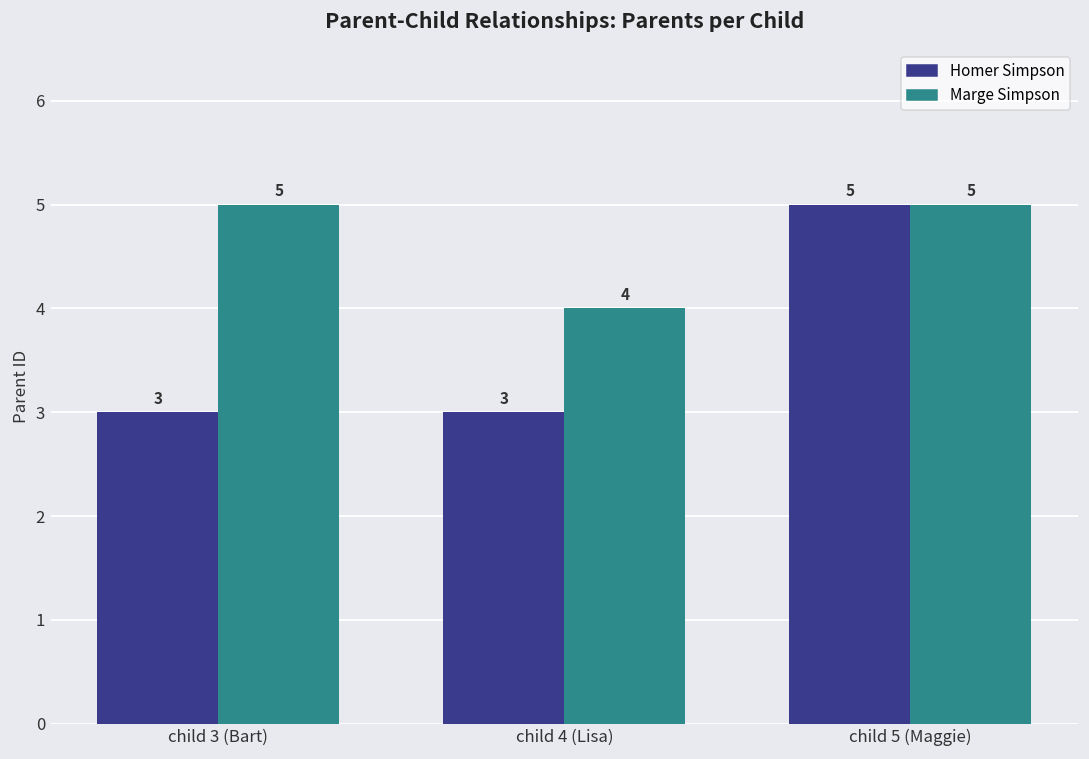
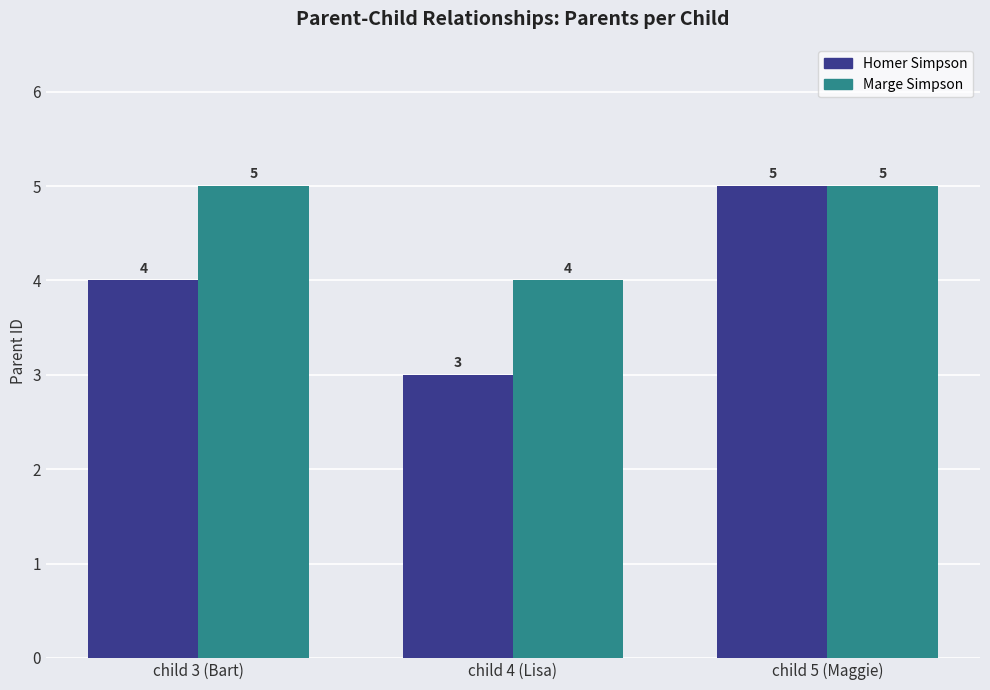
Homer Simpson, child 3 (Bart): 3 -> 4
